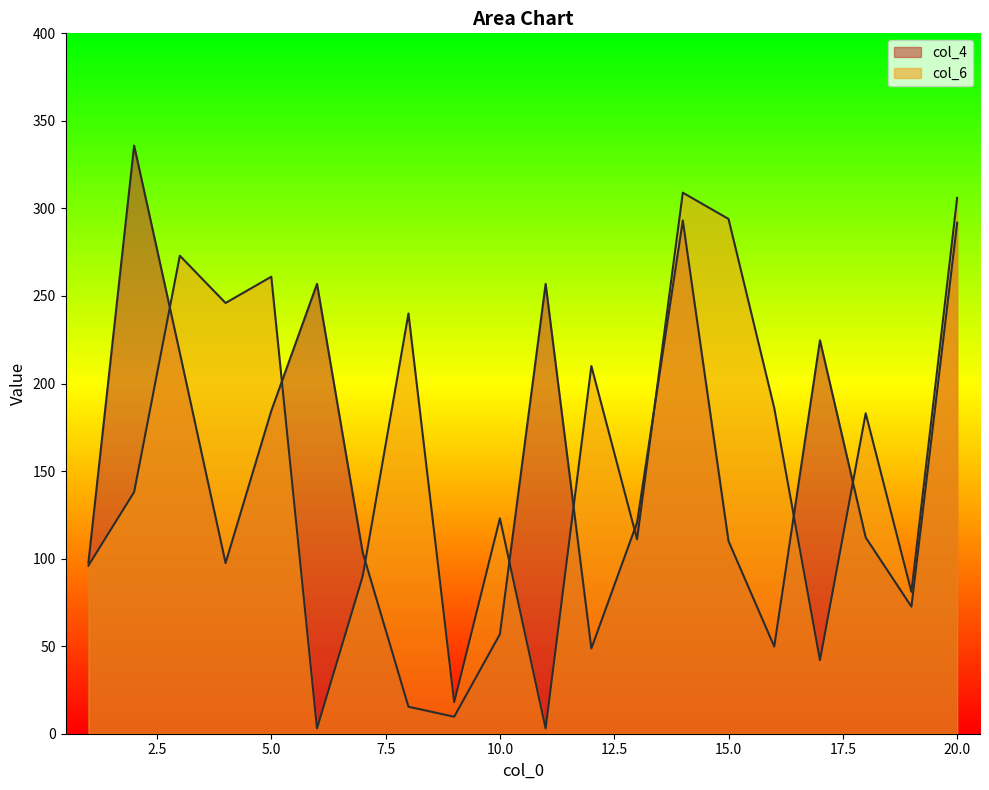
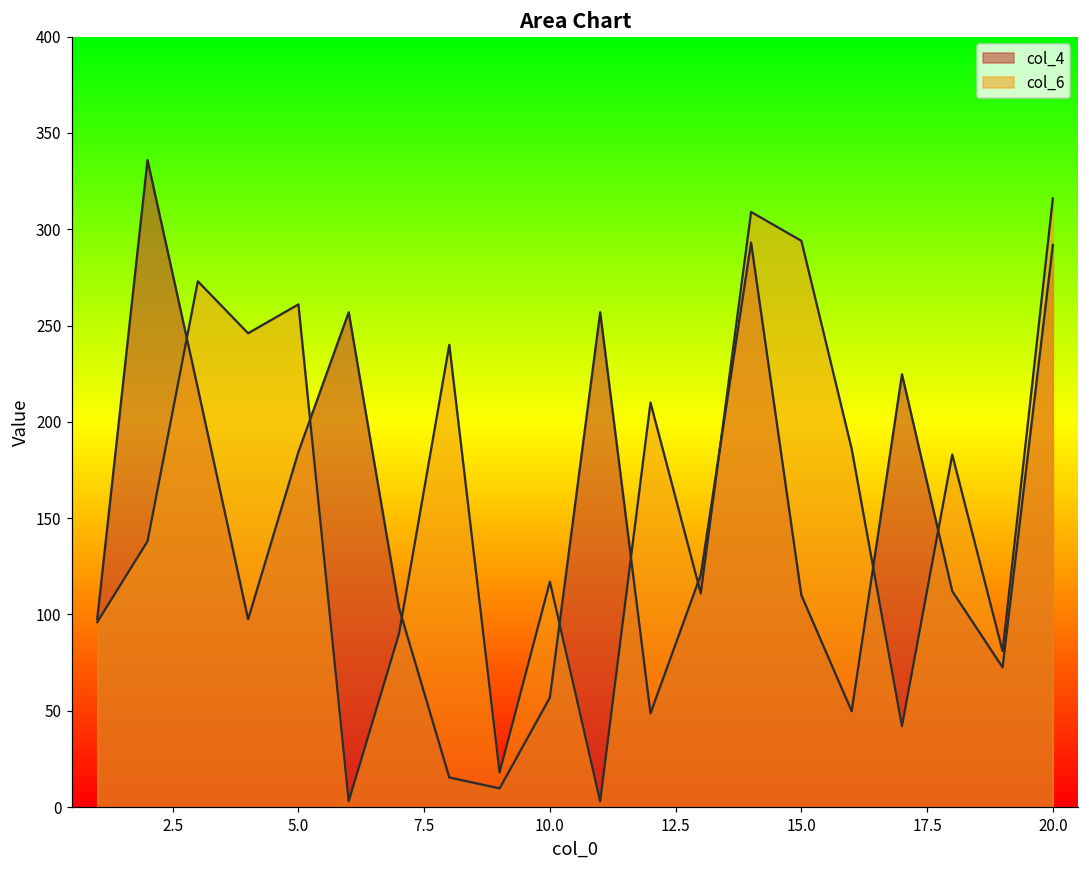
col_6, 10.0: 123 -> 117
col_6, 20.0: 306 -> 316
